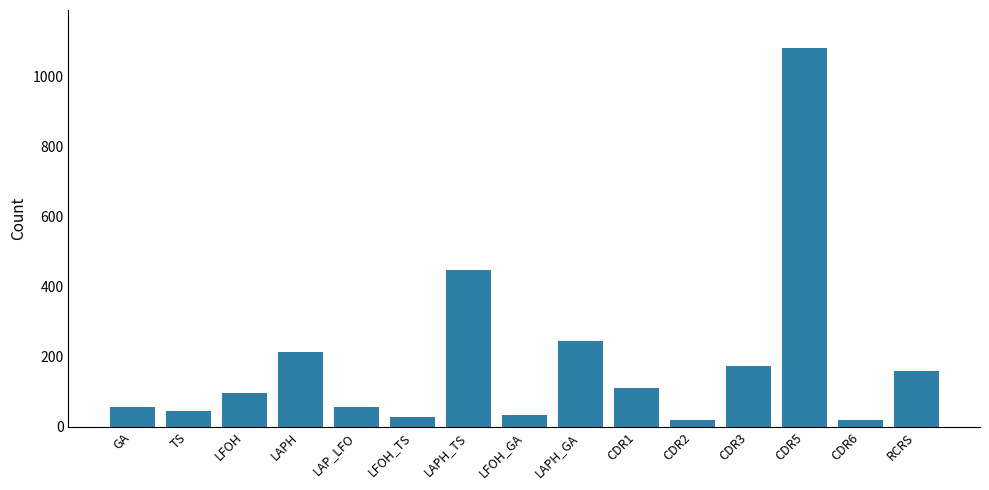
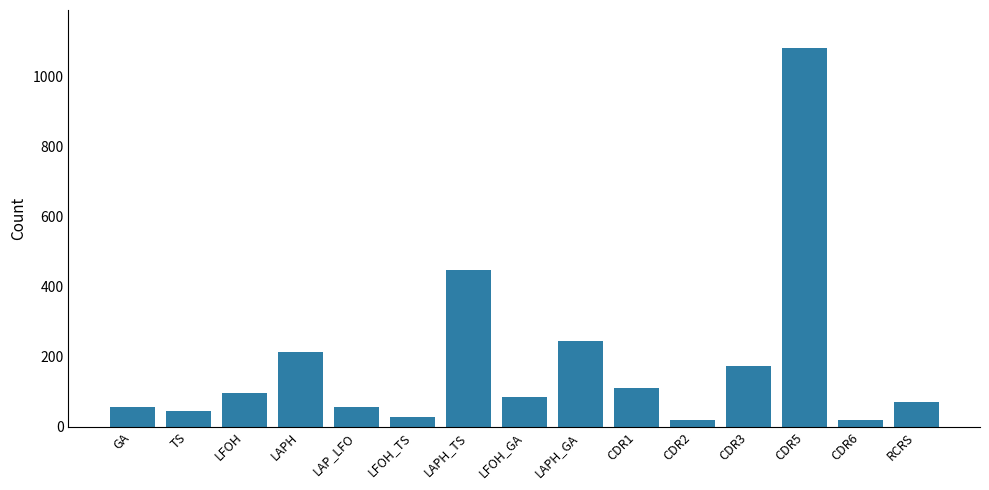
LFOH_GA: 30 -> 90
RCRS: 160 -> 70
